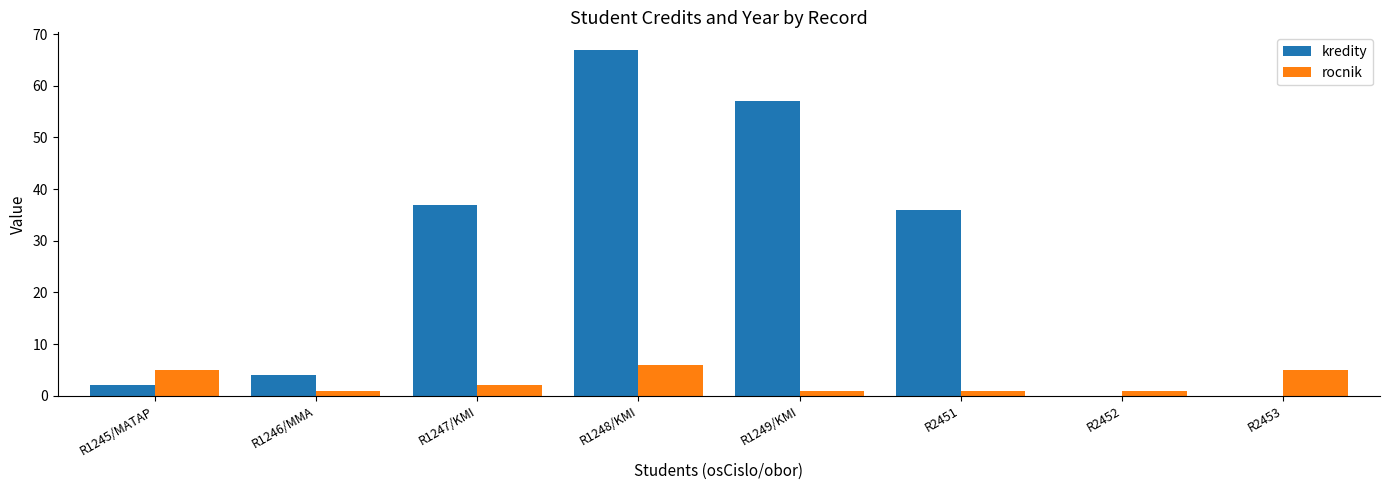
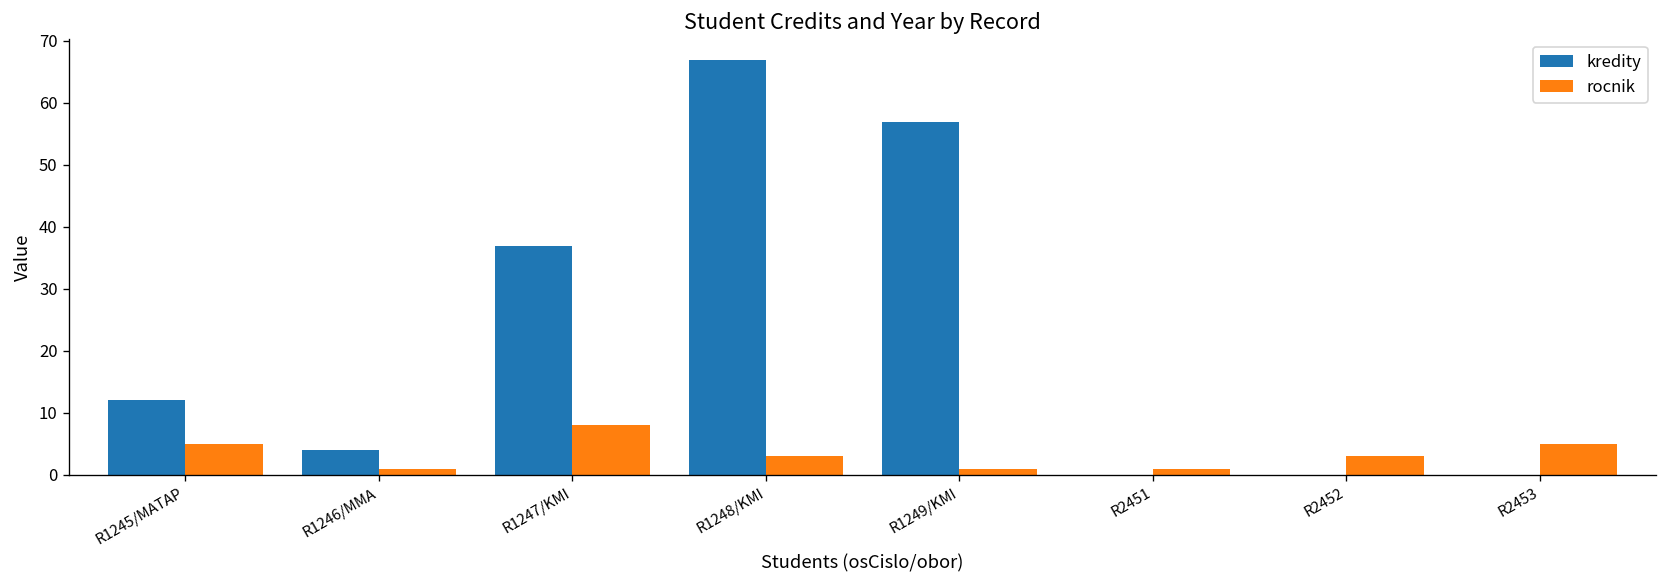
kredity, R1245/MATAP: 2 -> 12
rocnik, R1247/KMI: 2 -> 8
rocnik, R1248/KMI: 6 -> 3
kredity, R2451: 36 -> 0
rocnik, R2452: 1 -> 3
